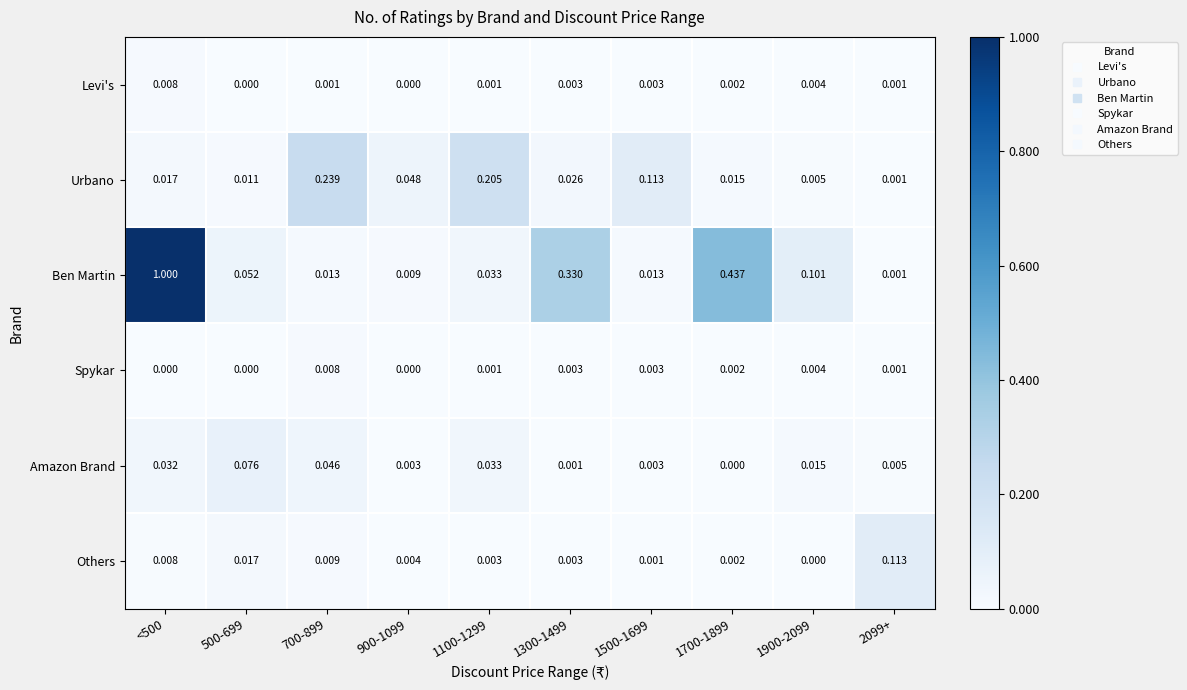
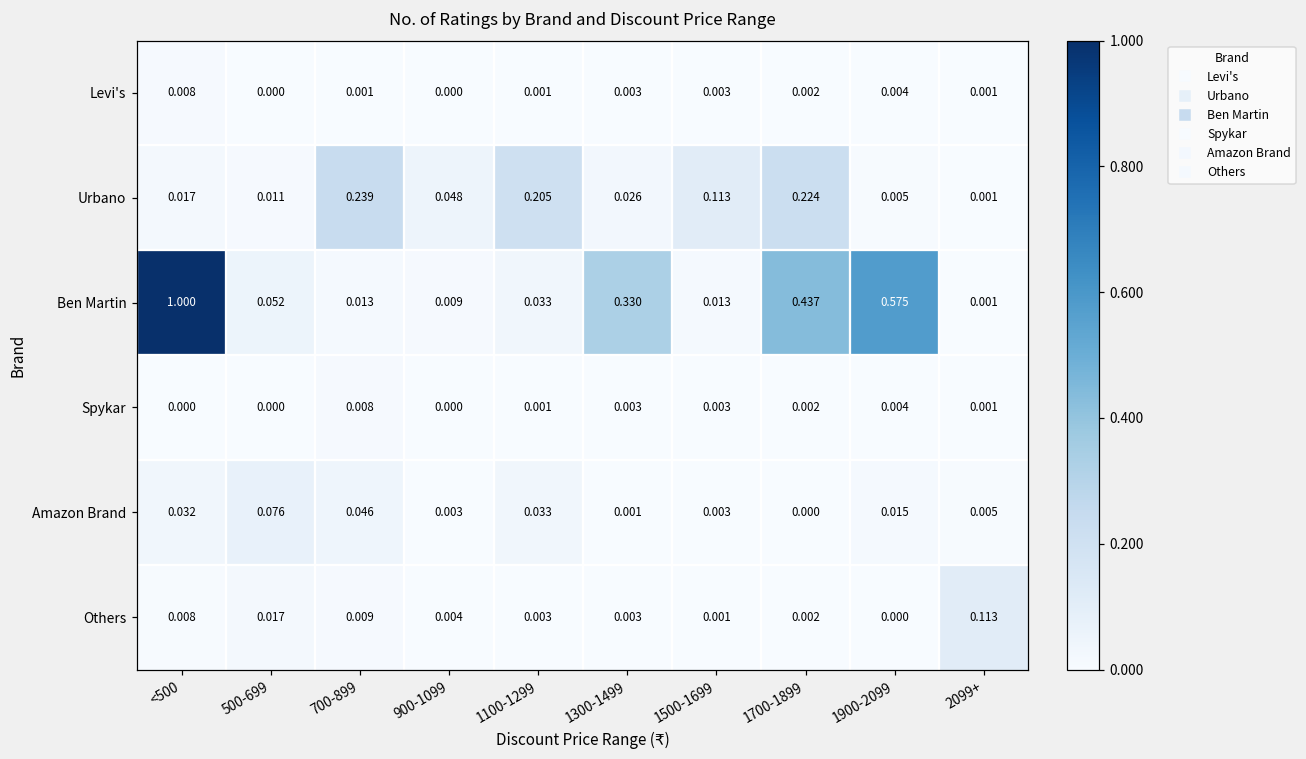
Urbano, 1700-1899: 0.015 -> 0.224
Ben Martin, 1900-2099: 0.101 -> 0.575
